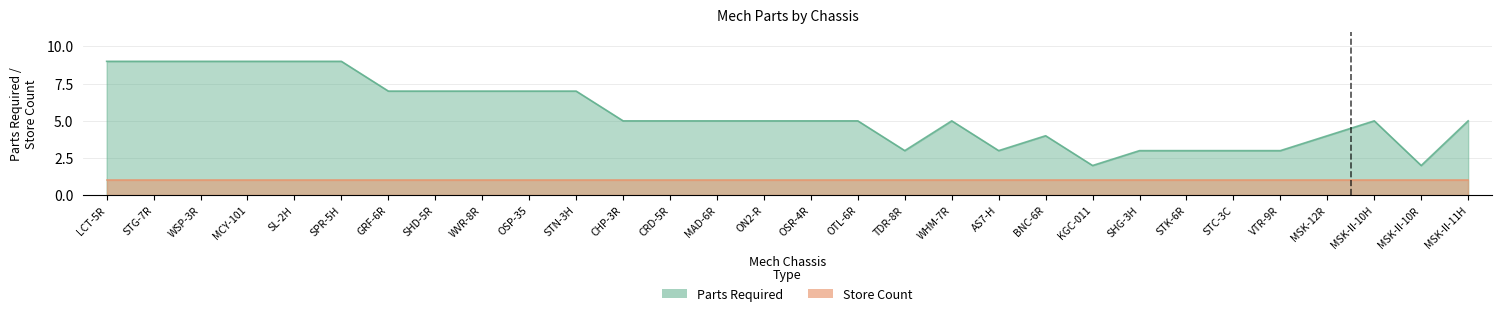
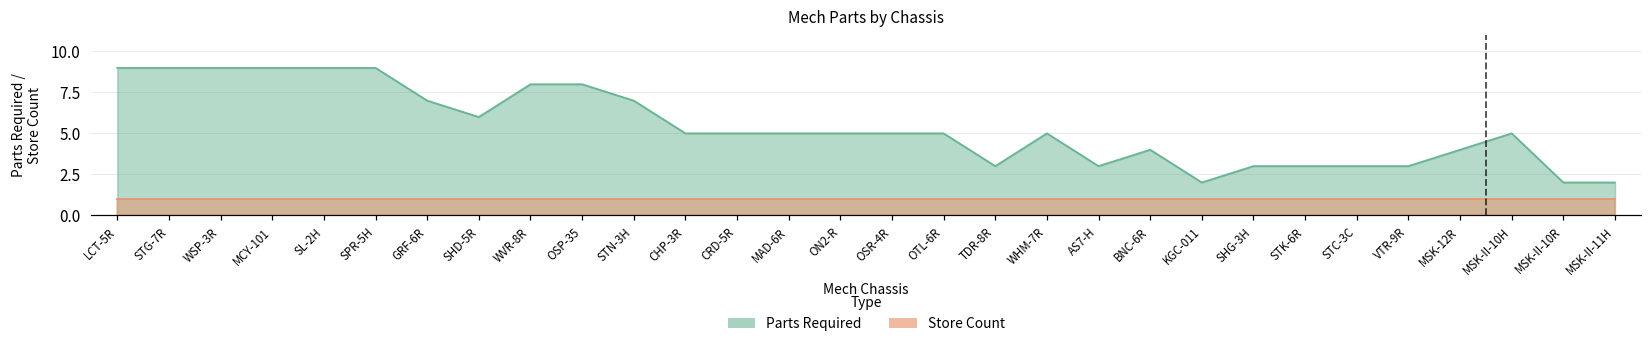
Parts Required, SHD-5R: 7 -> 6
Parts Required, WVR-8R: 7 -> 8
Parts Required, OSP-35: 7 -> 8
Parts Required, MSK-II-11H: 5 -> 2
